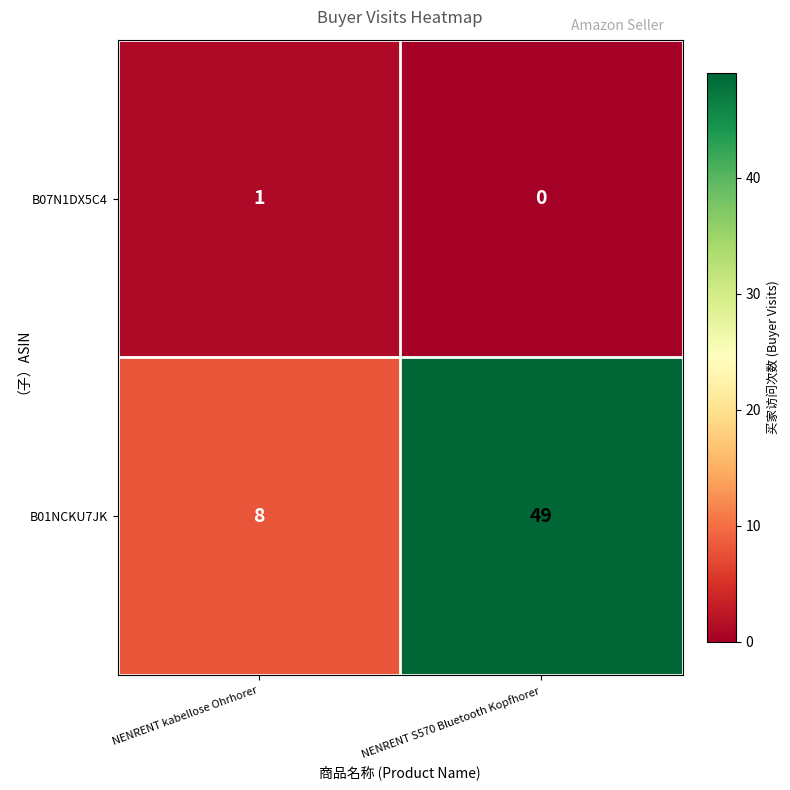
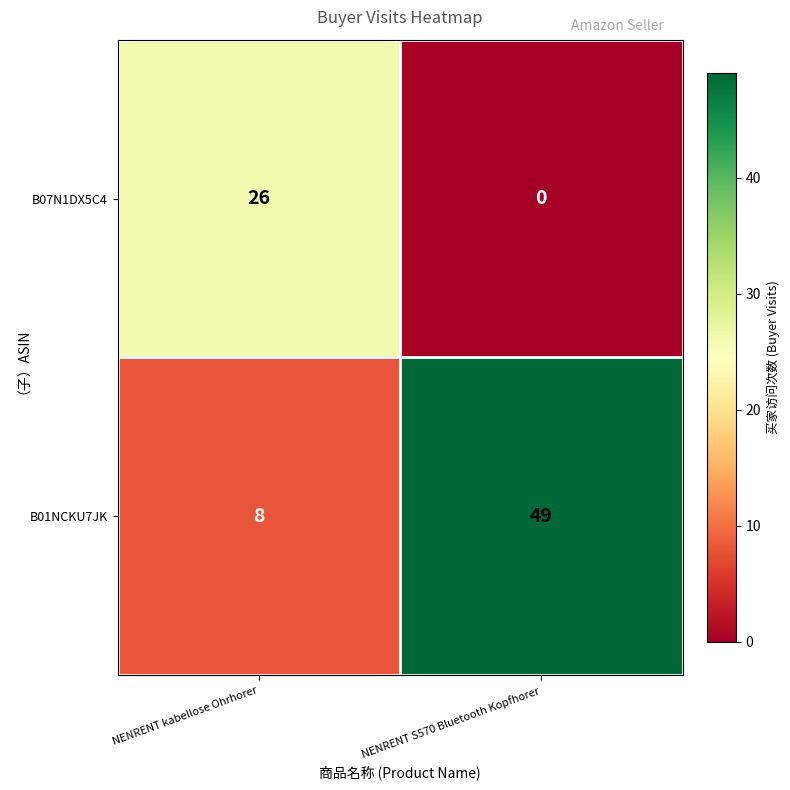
B07N1DX5C4, NENRENT kabellose Ohrhorer: 1 -> 26
